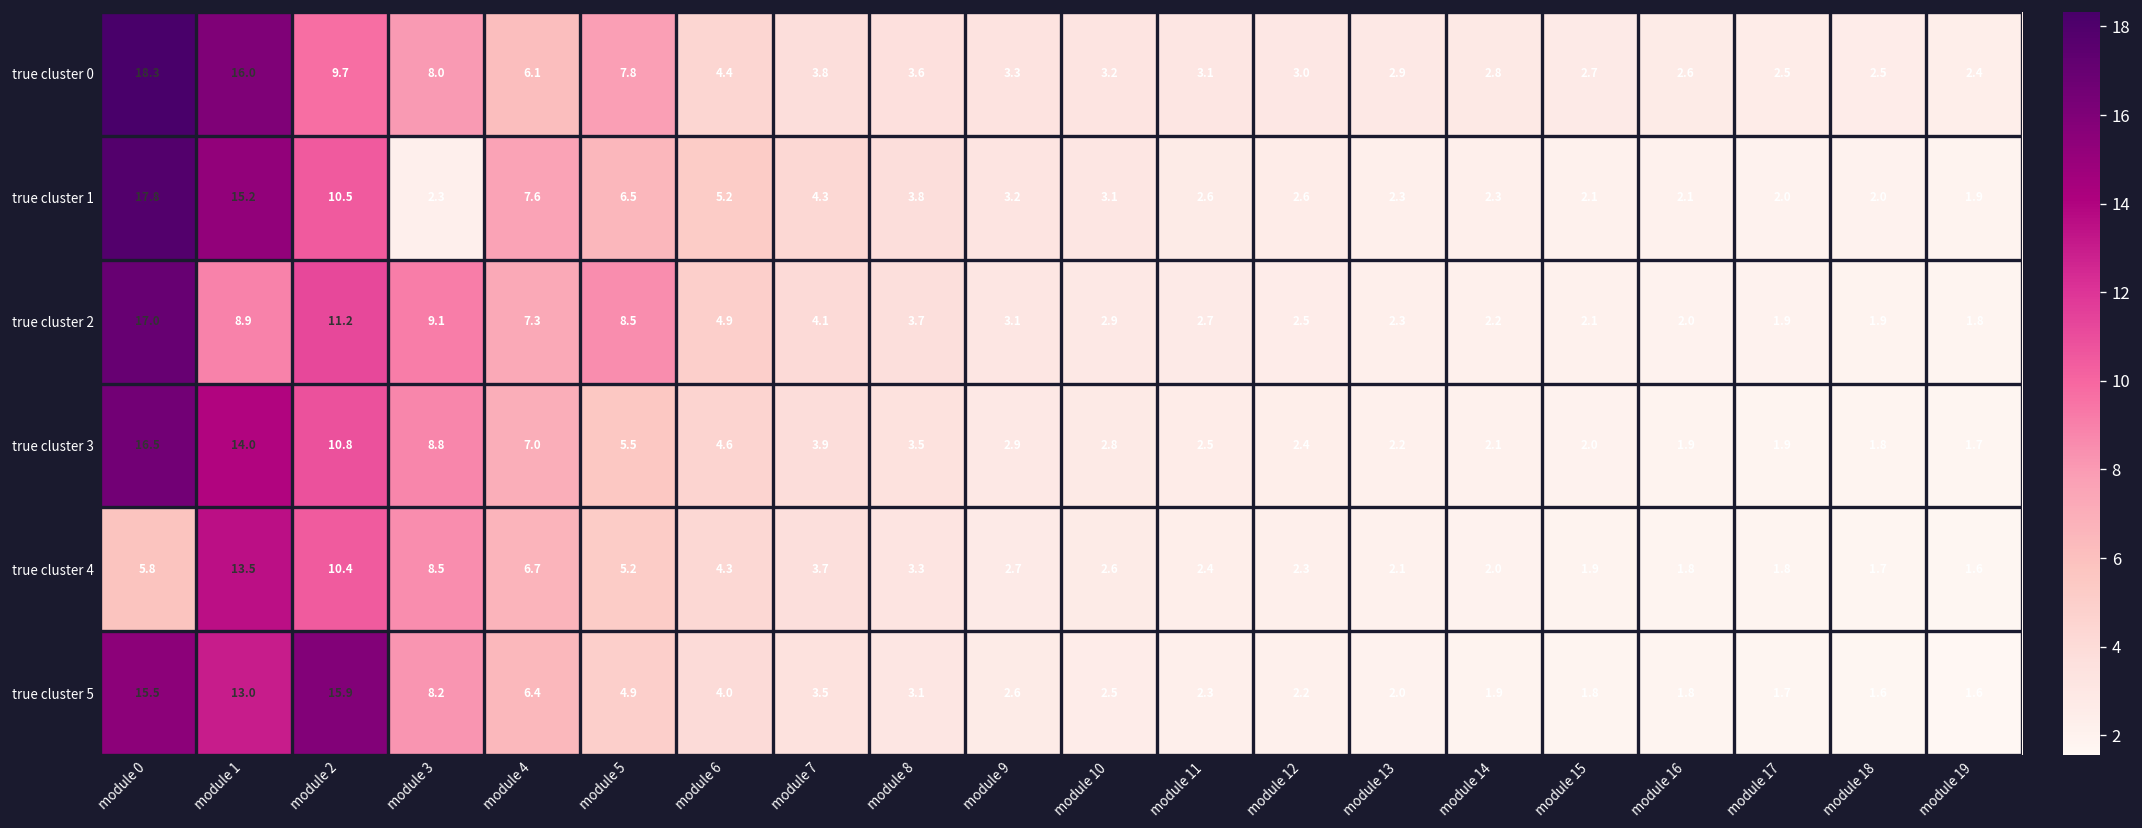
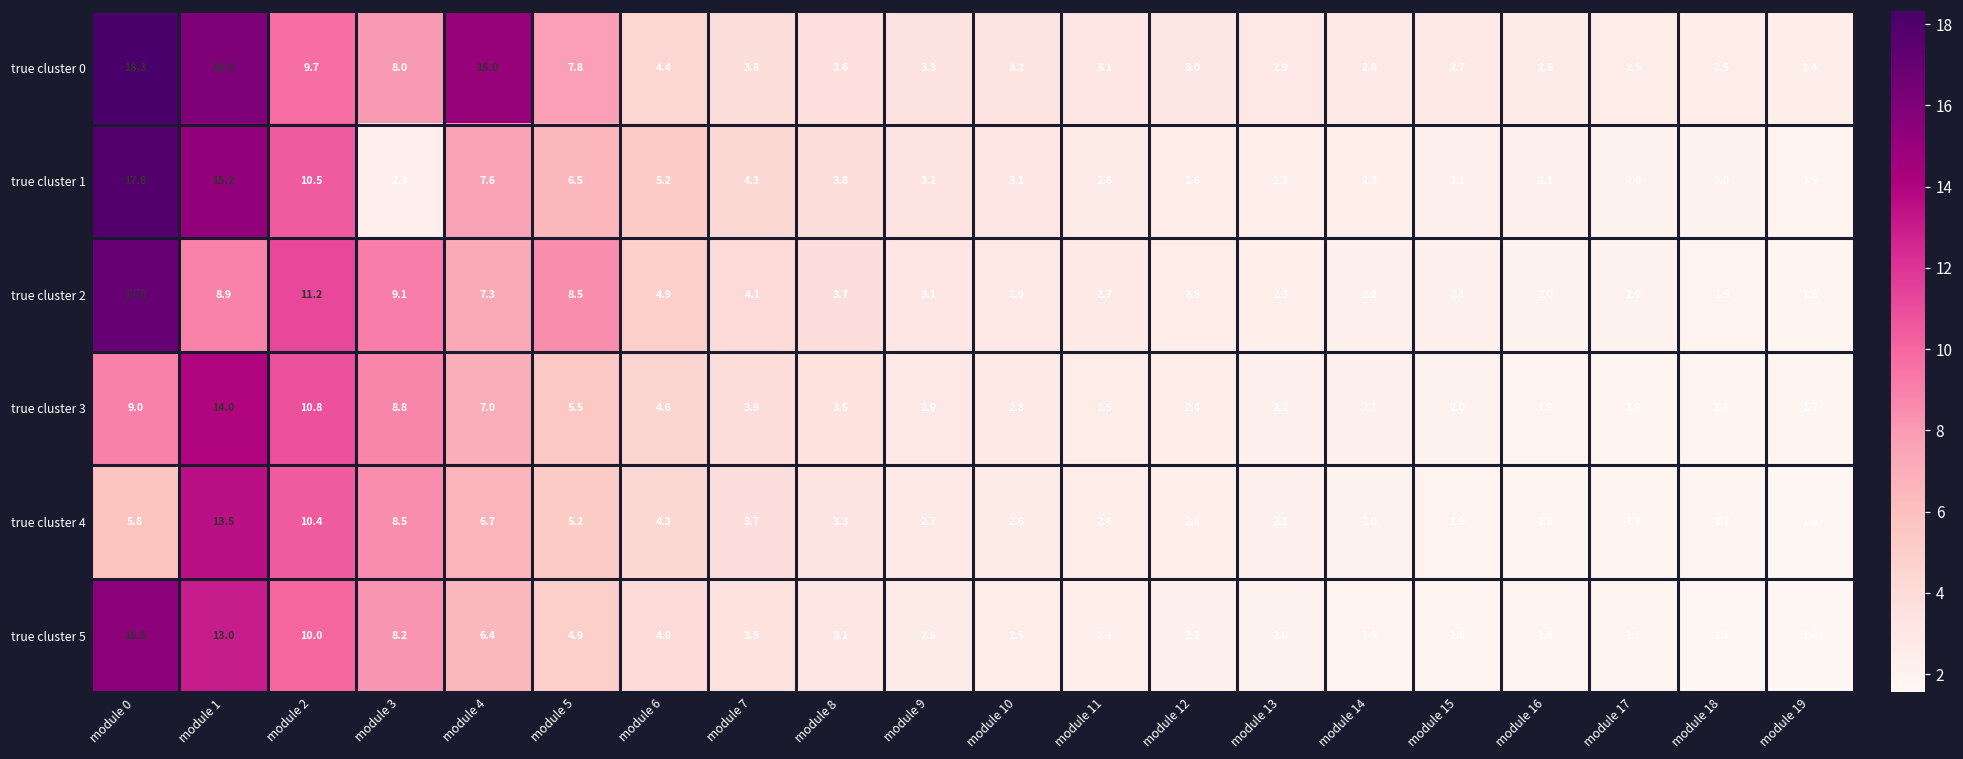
true cluster 0, module 4: 6.1 -> 15.0
true cluster 3, module 0: 16.5 -> 9.0
true cluster 5, module 2: 15.9 -> 10.0
